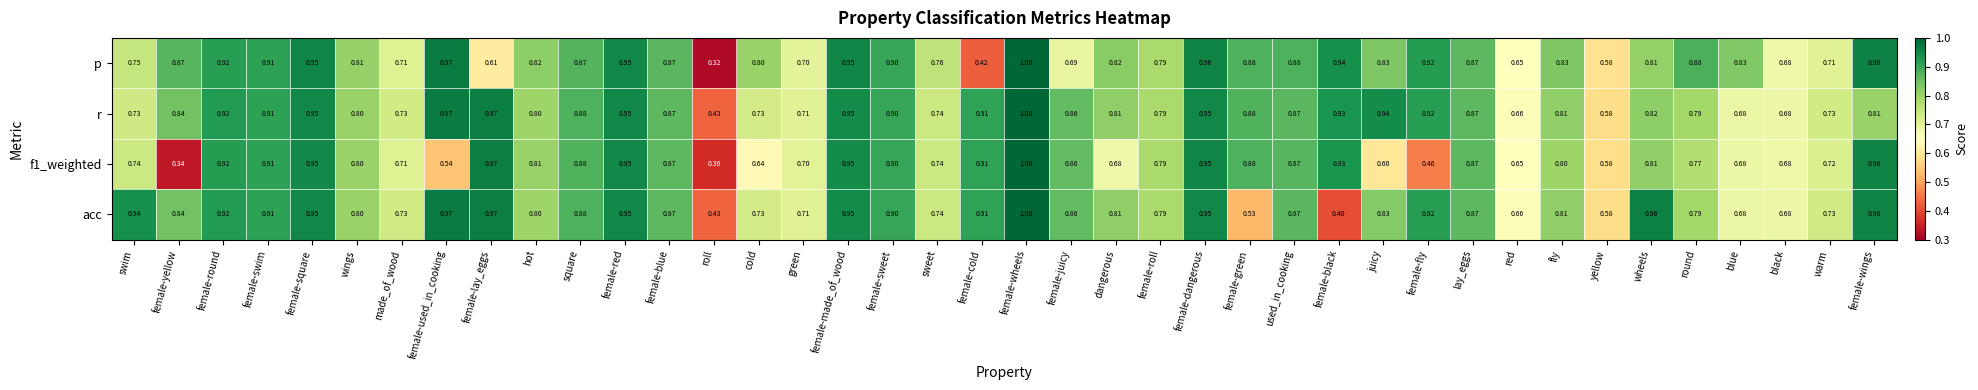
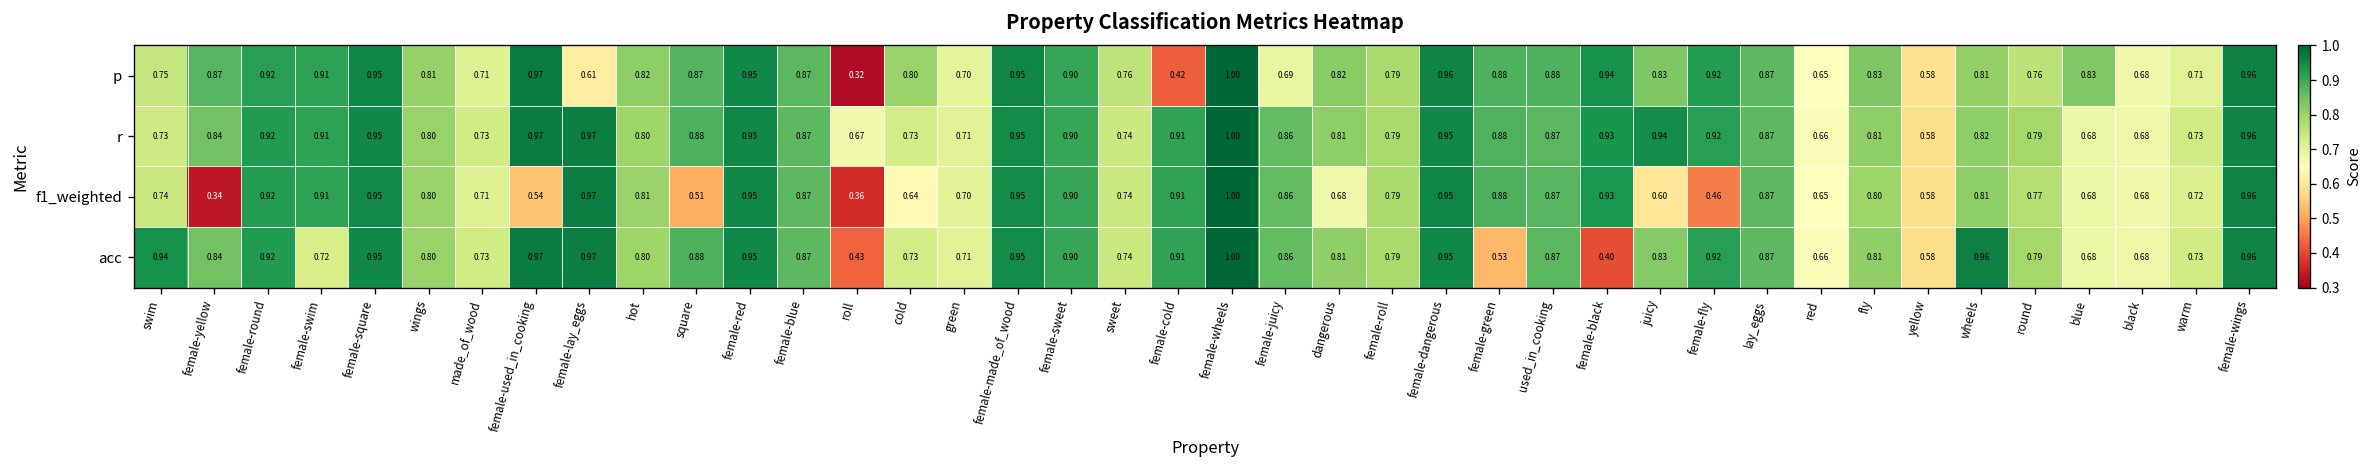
p, round: 0.88 -> 0.76
r, roll: 0.43 -> 0.67
r, female-wings: 0.81 -> 0.96
f1_weighted, square: 0.88 -> 0.51
acc, female-swim: 0.91 -> 0.72
